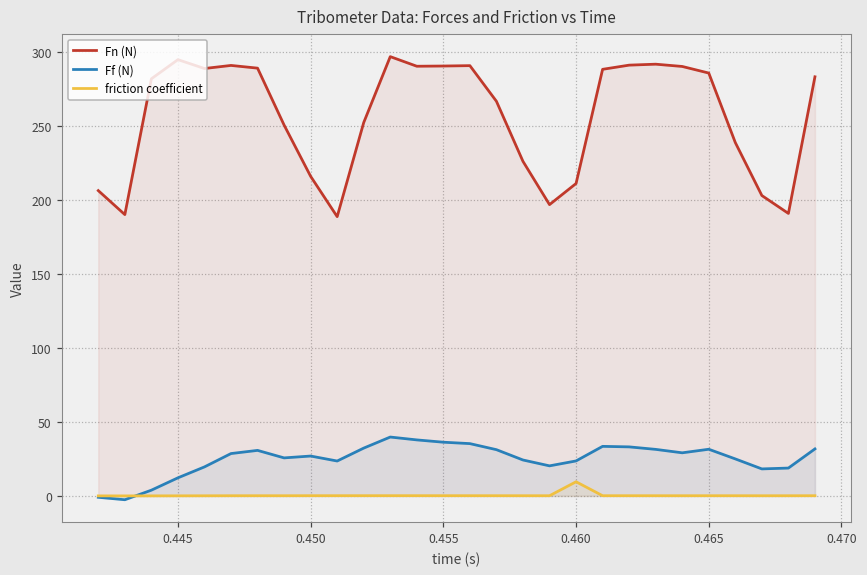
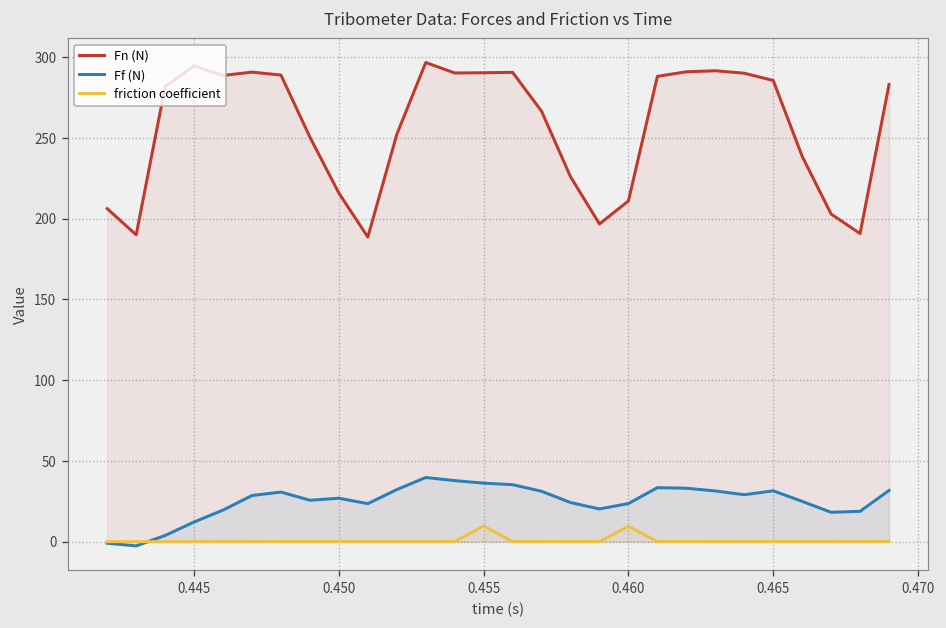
friction coefficient, 0.455: 0 -> 10
